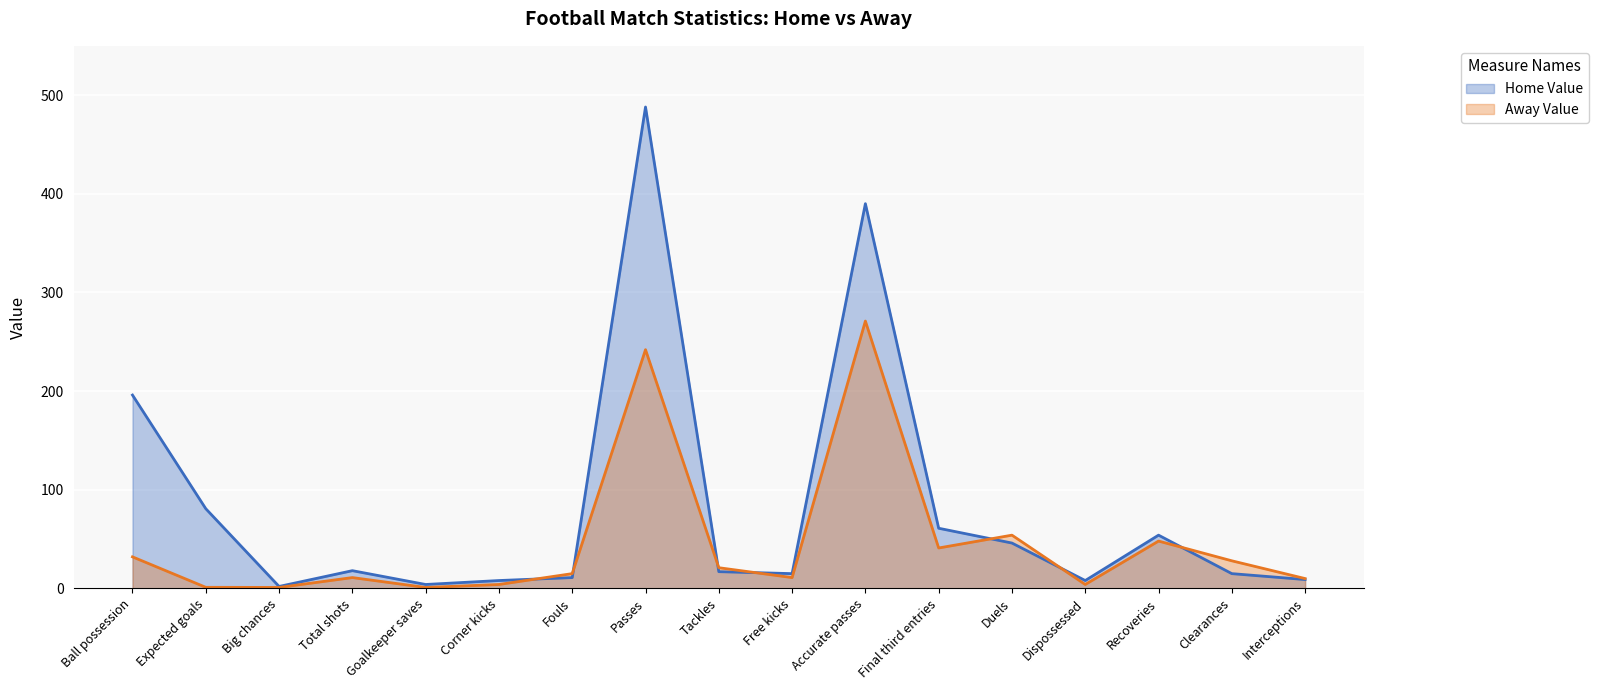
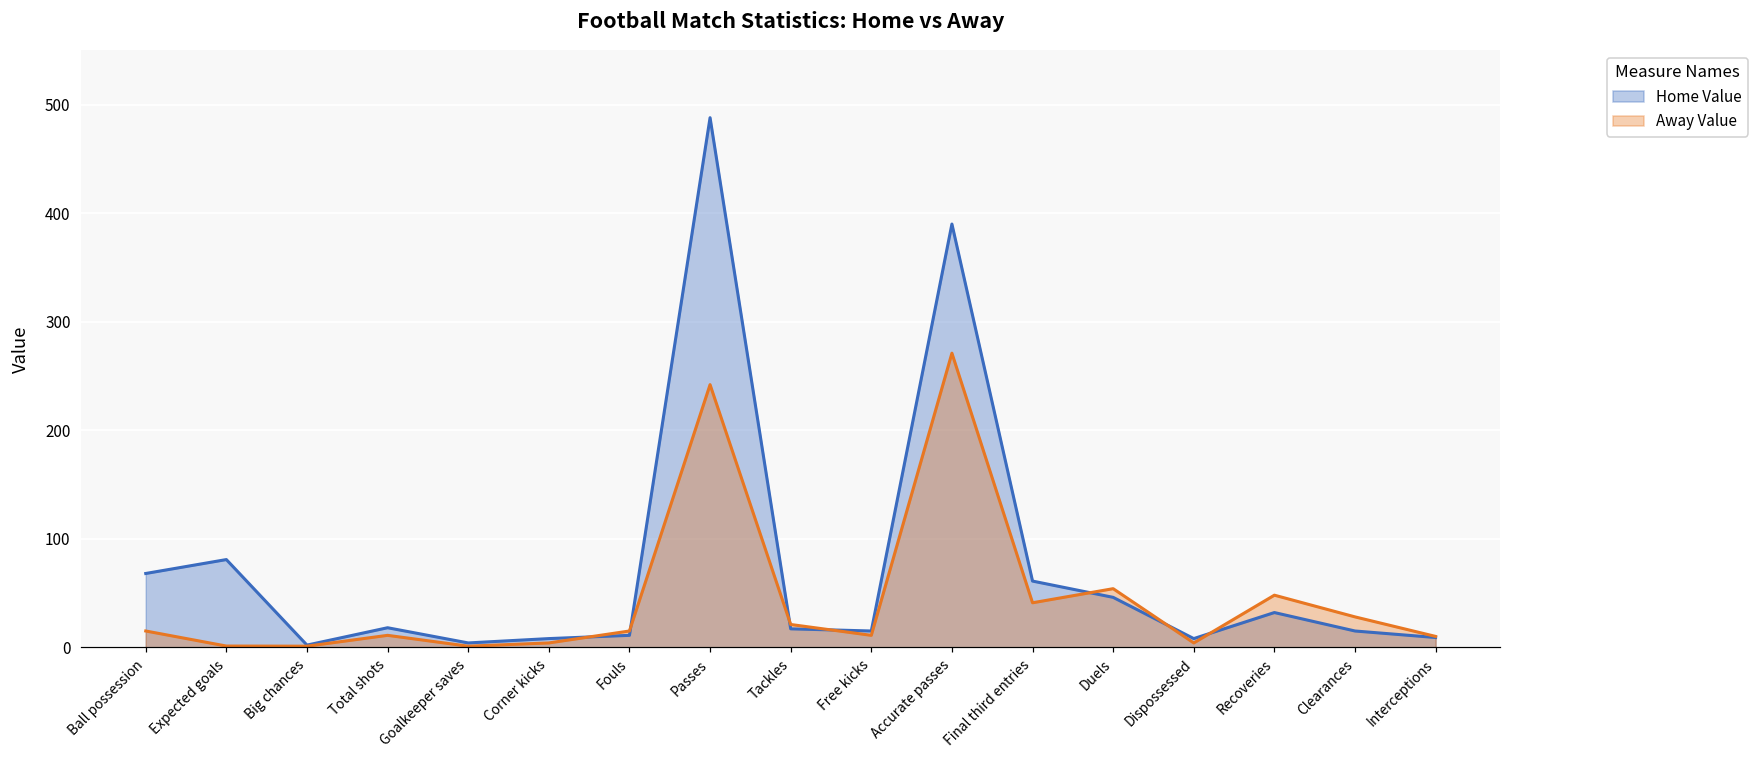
Home Value, Ball possession: 200 -> 70
Away Value, Ball possession: 30 -> 20
Home Value, Recoveries: 50 -> 30
